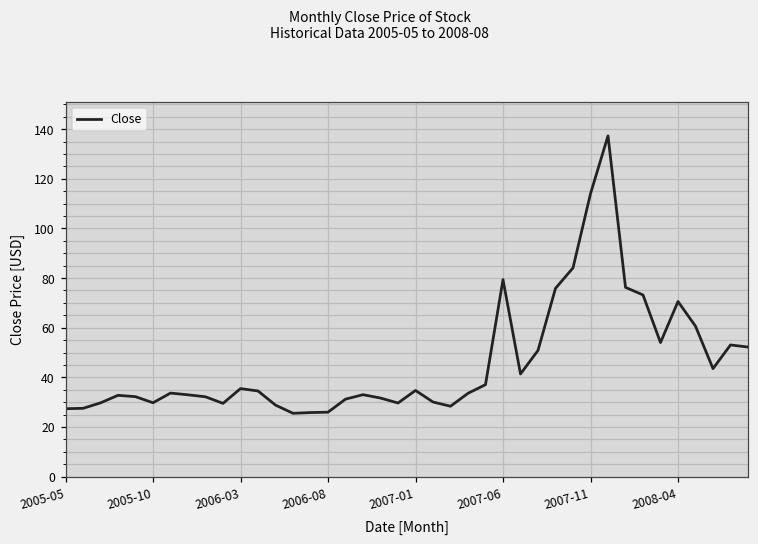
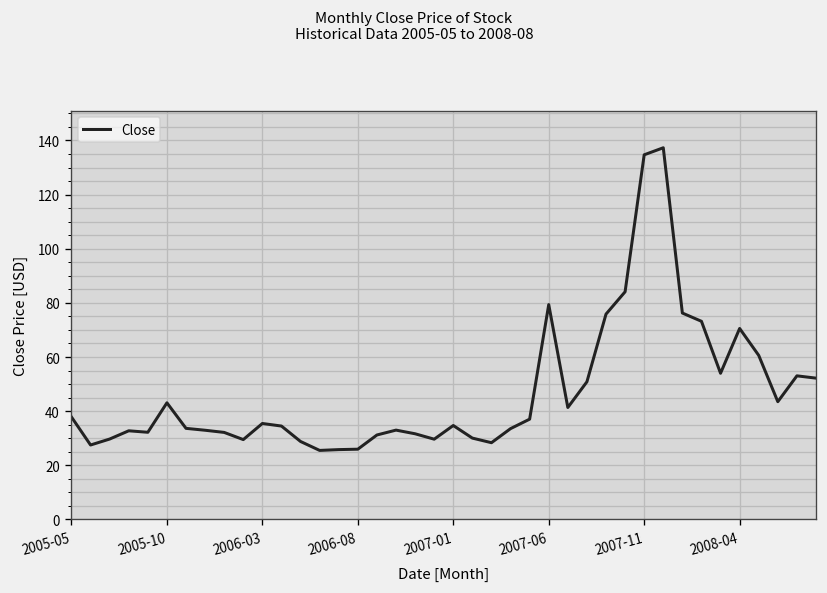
2005-05: 27 -> 38
2005-10: 30 -> 43
2007-11: 114 -> 135
